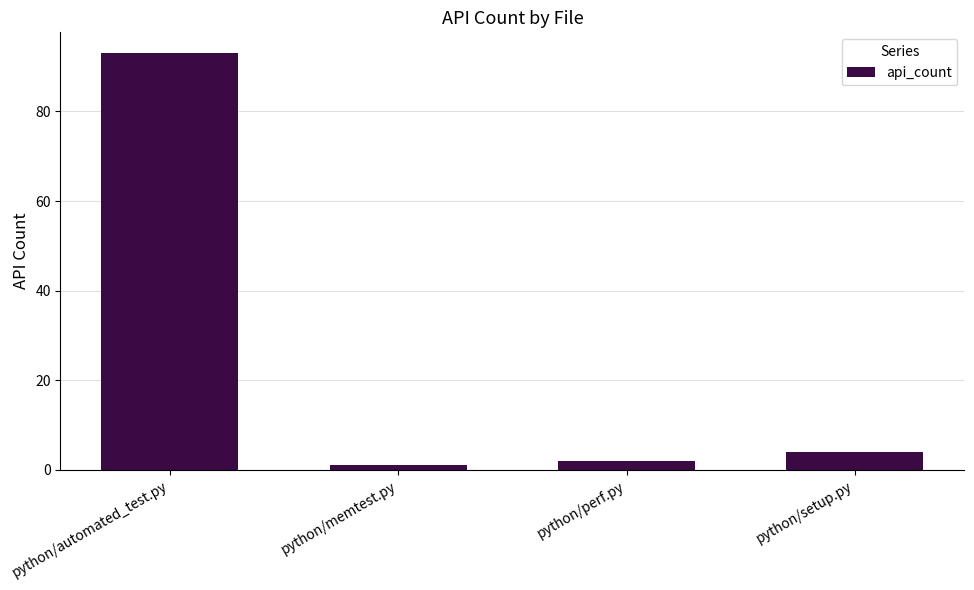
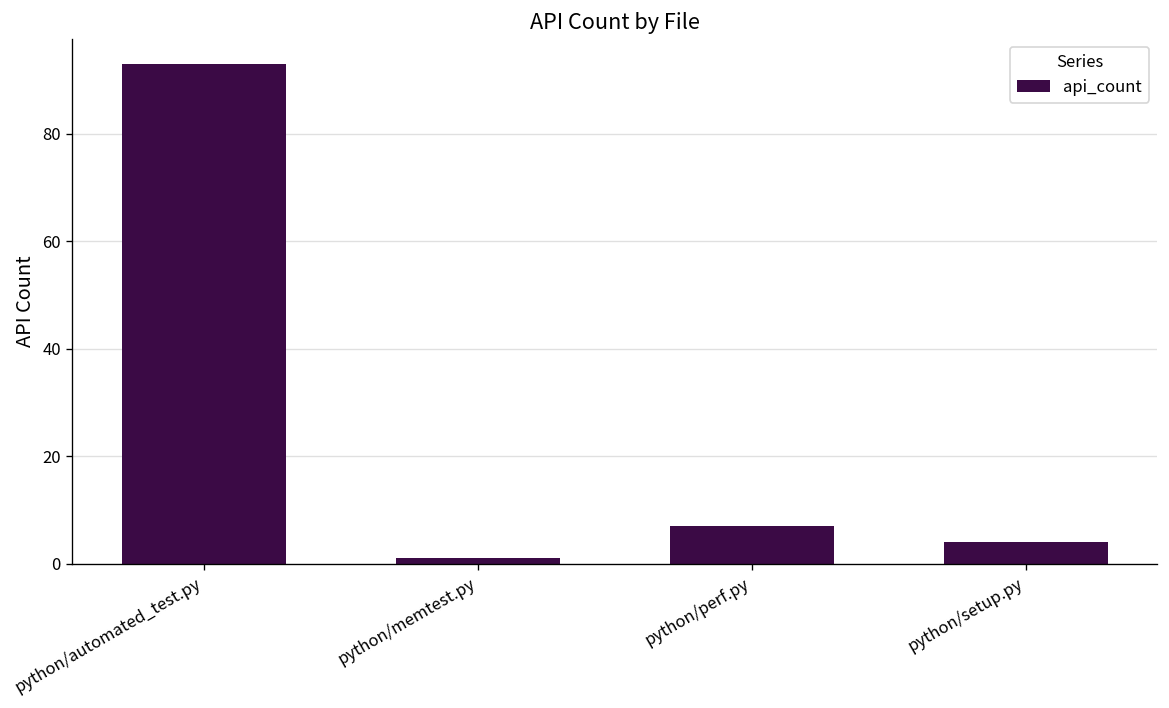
python/perf.py: 2 -> 7
